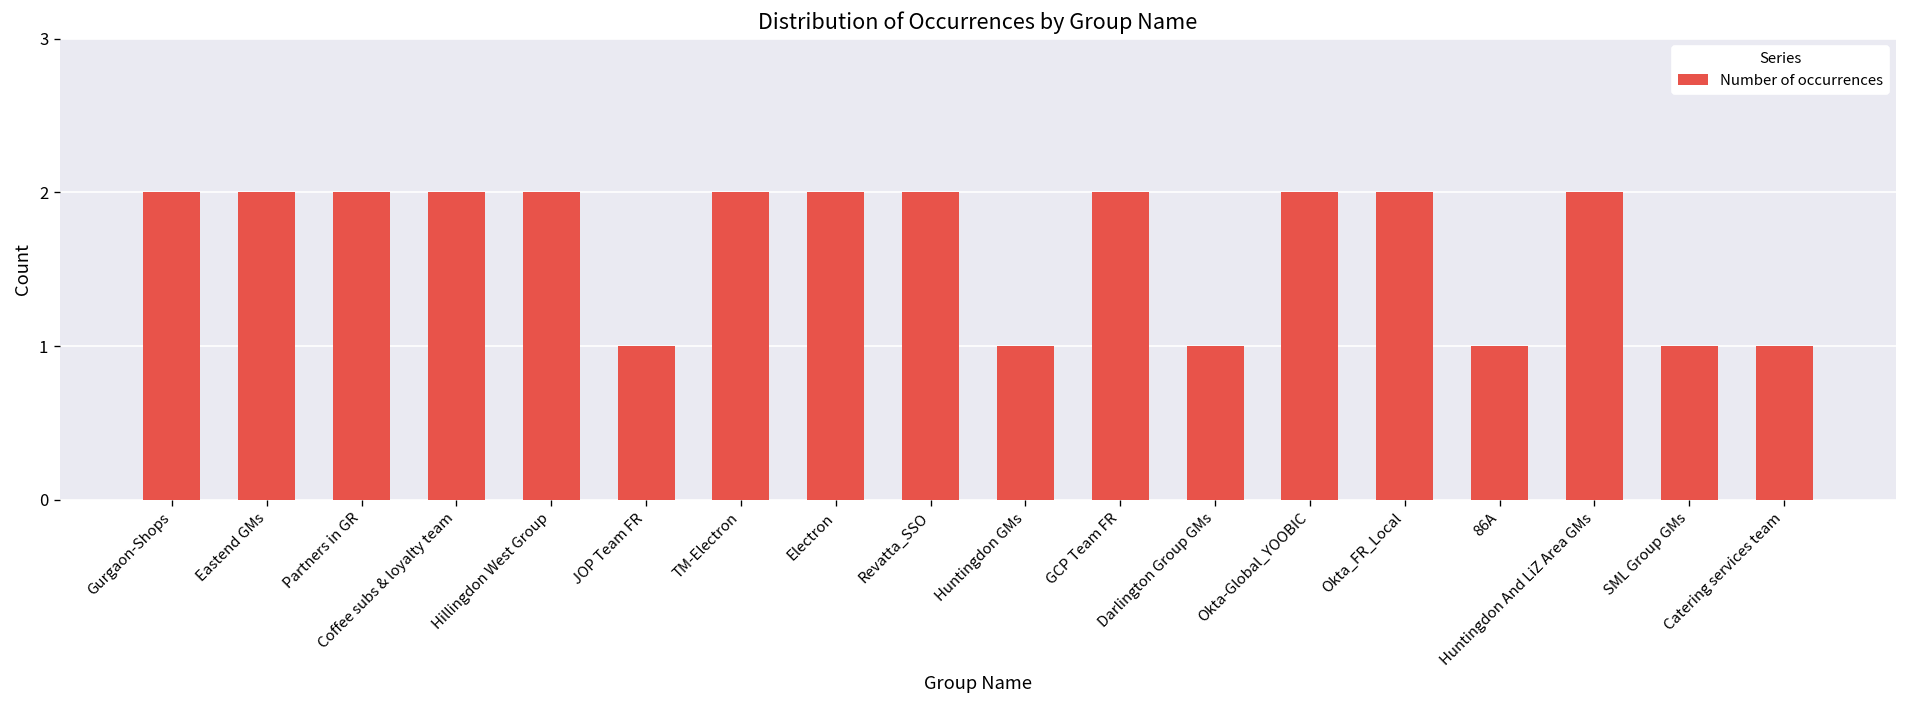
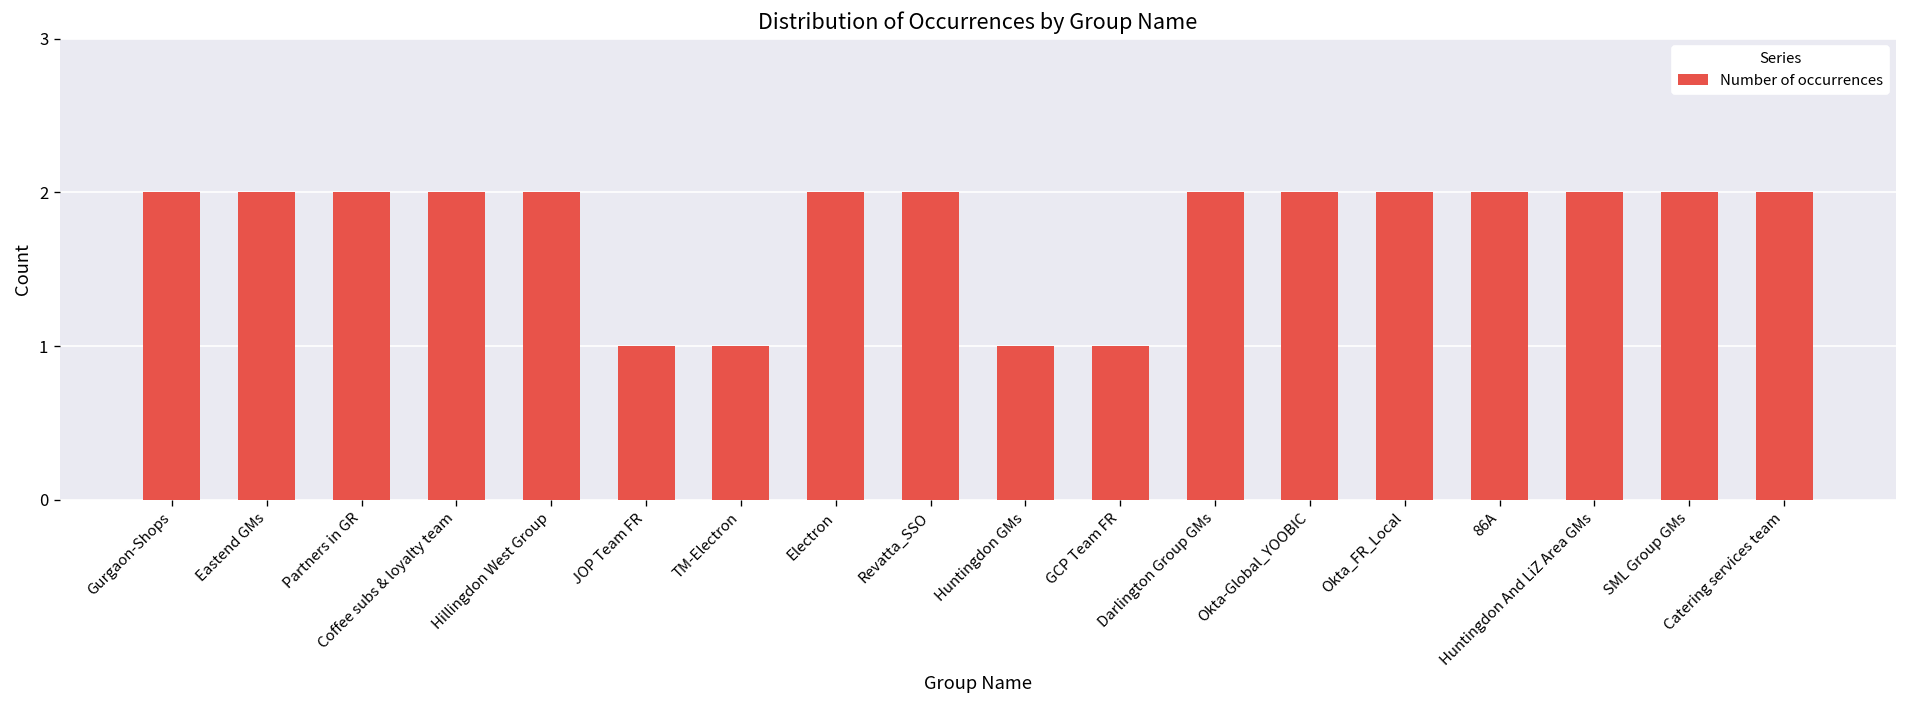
TM-Electron: 2 -> 1
GCP Team FR: 2 -> 1
Darlington Group GMs: 1 -> 2
86A: 1 -> 2
SML Group GMs: 1 -> 2
Catering services team: 1 -> 2
